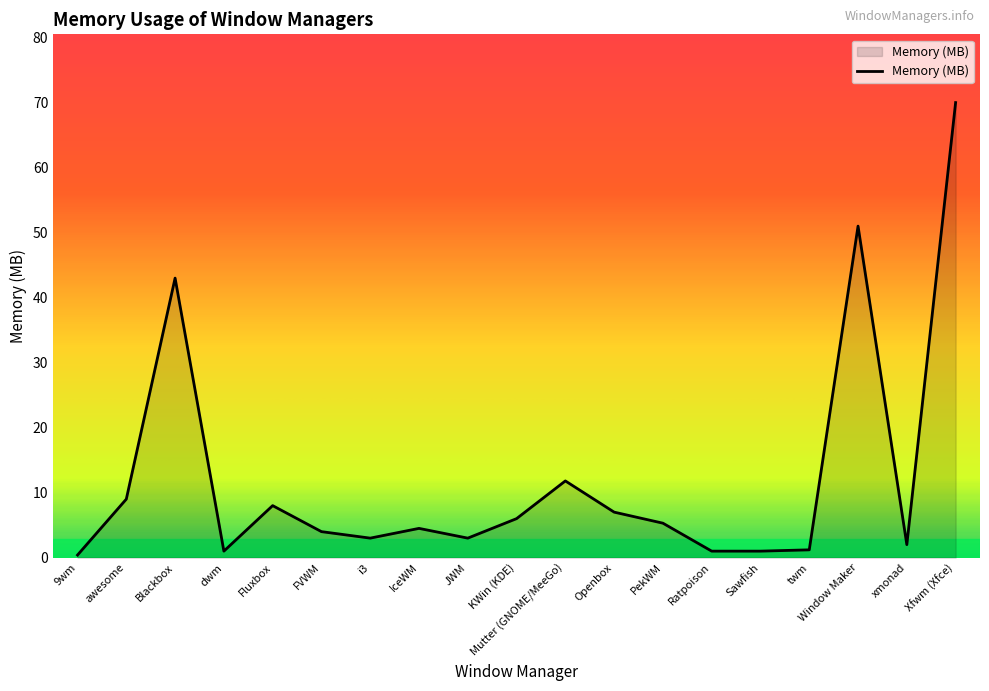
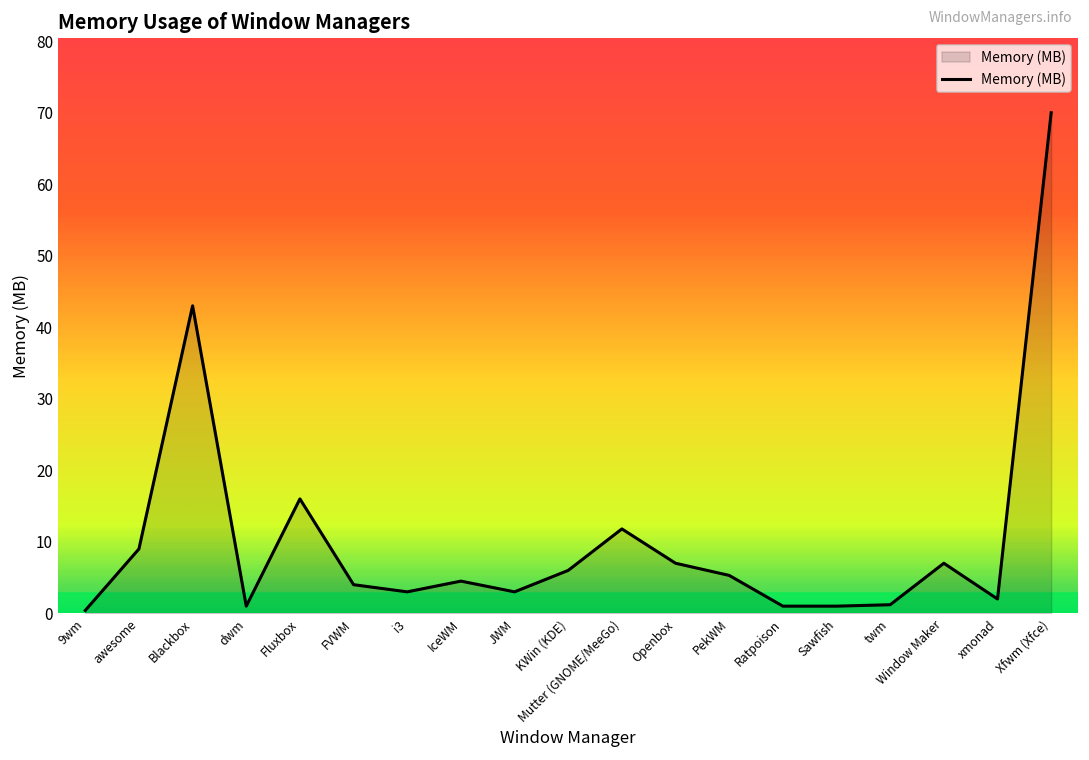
Fluxbox: 8 -> 16
Window Maker: 51 -> 7
